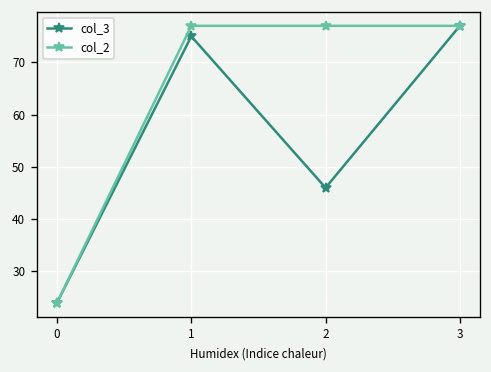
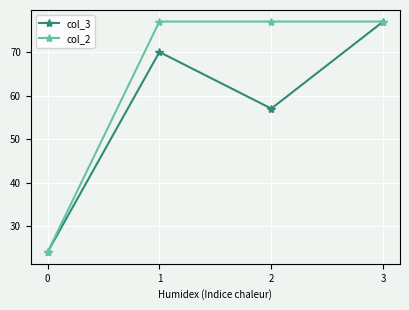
col_3, 1: 75 -> 70
col_3, 2: 46 -> 57
